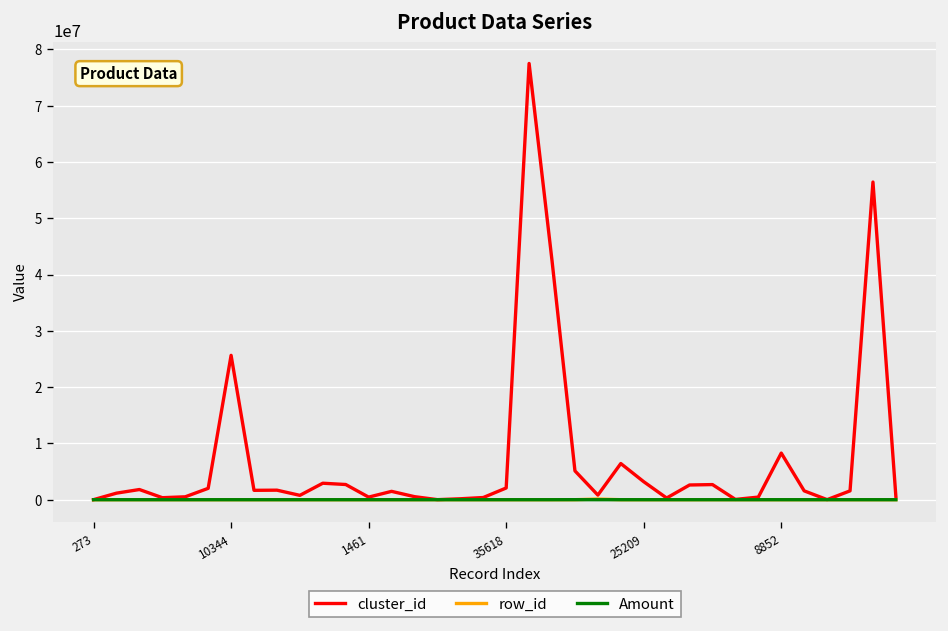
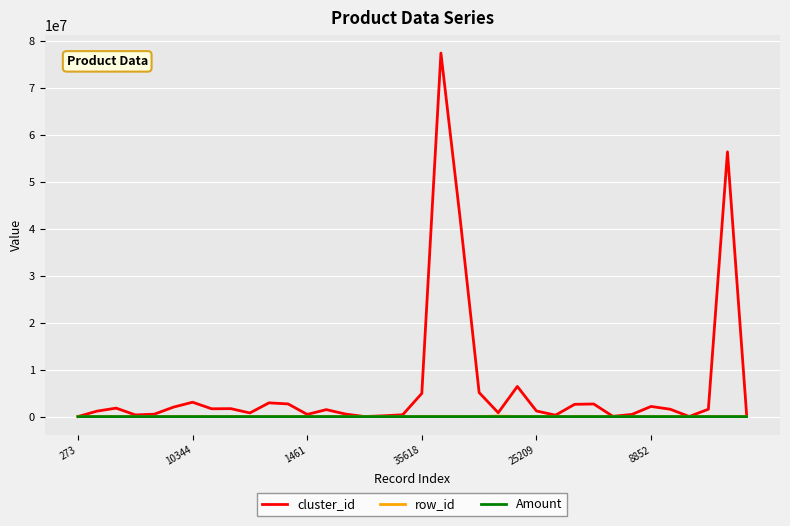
cluster_id, 10344: 26000000 -> 3000000
cluster_id, 35618: 2000000 -> 5000000
cluster_id, 25209: 3000000 -> 1000000
cluster_id, 8852: 8000000 -> 2000000
